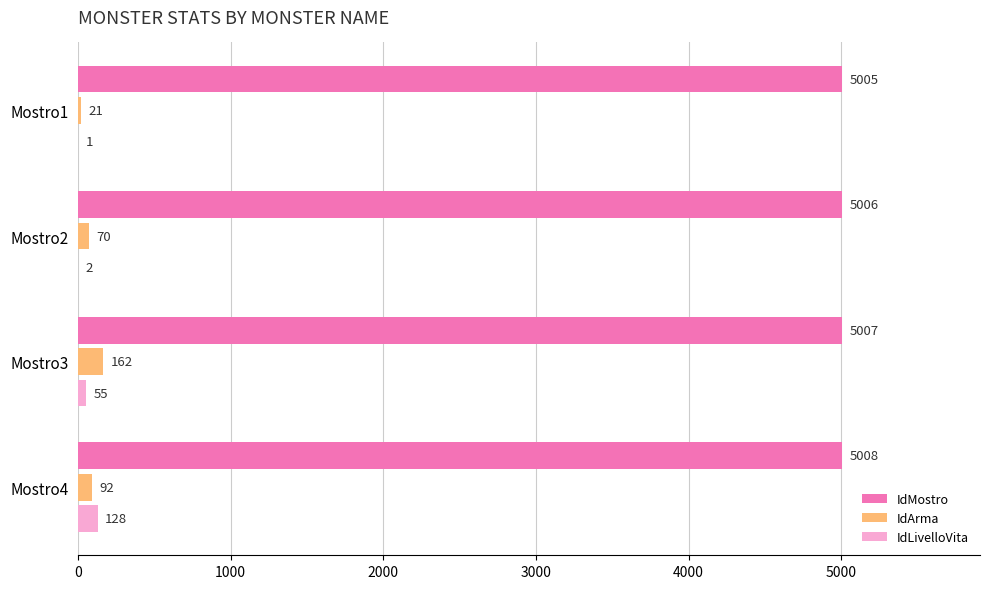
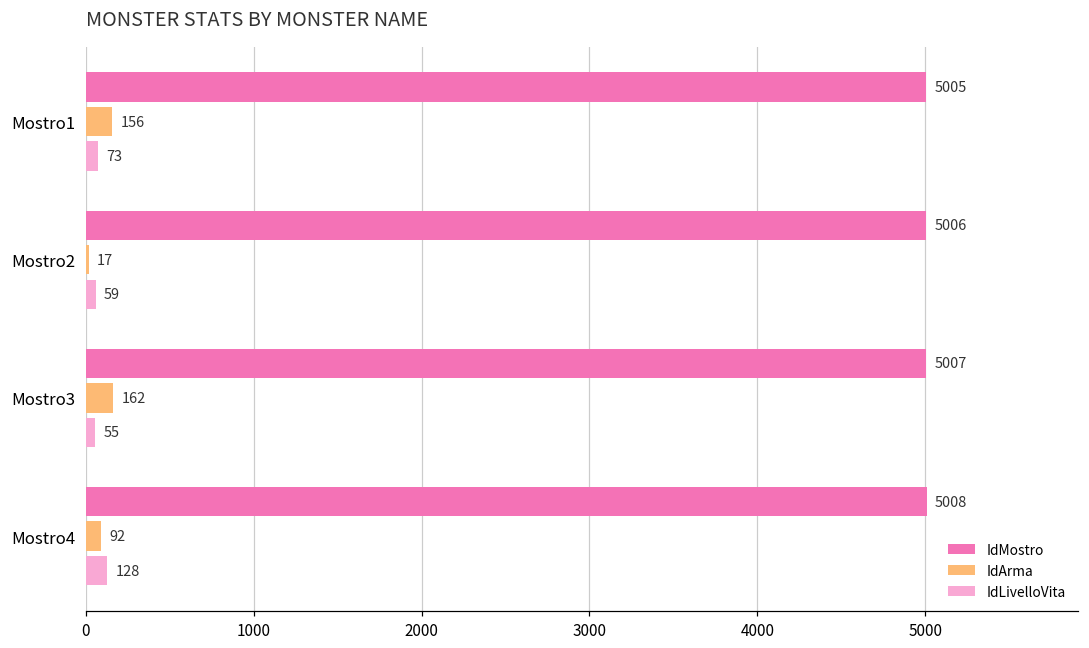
IdArma, Mostro1: 21 -> 156
IdLivelloVita, Mostro1: 1 -> 73
IdArma, Mostro2: 70 -> 17
IdLivelloVita, Mostro2: 2 -> 59
